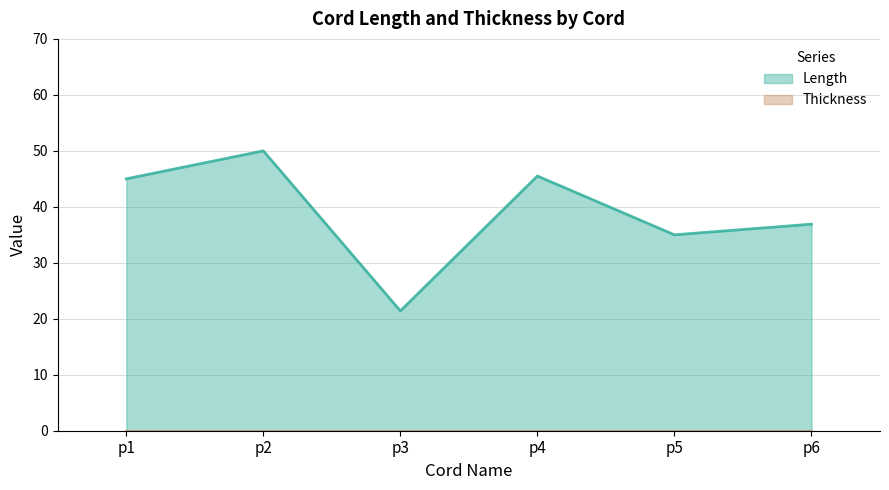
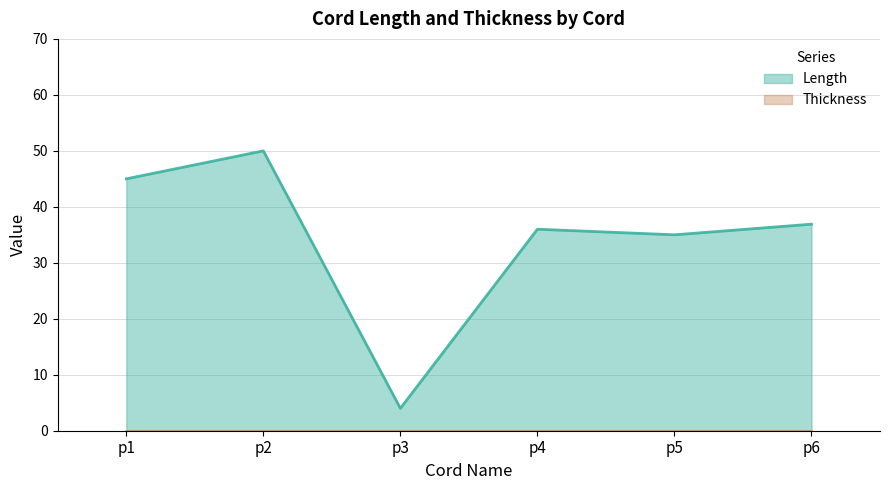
Length, p3: 21 -> 4
Length, p4: 46 -> 36
